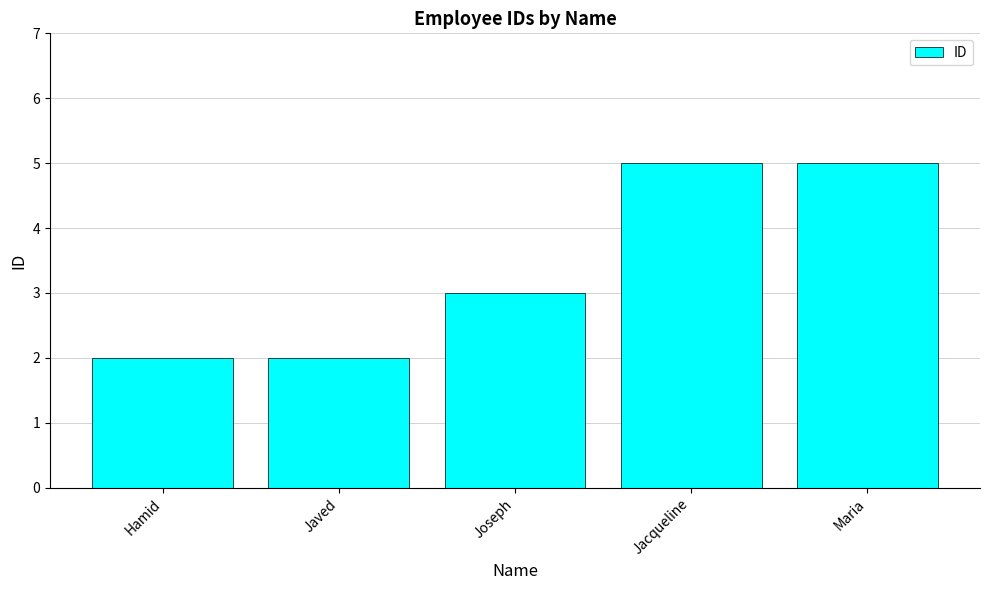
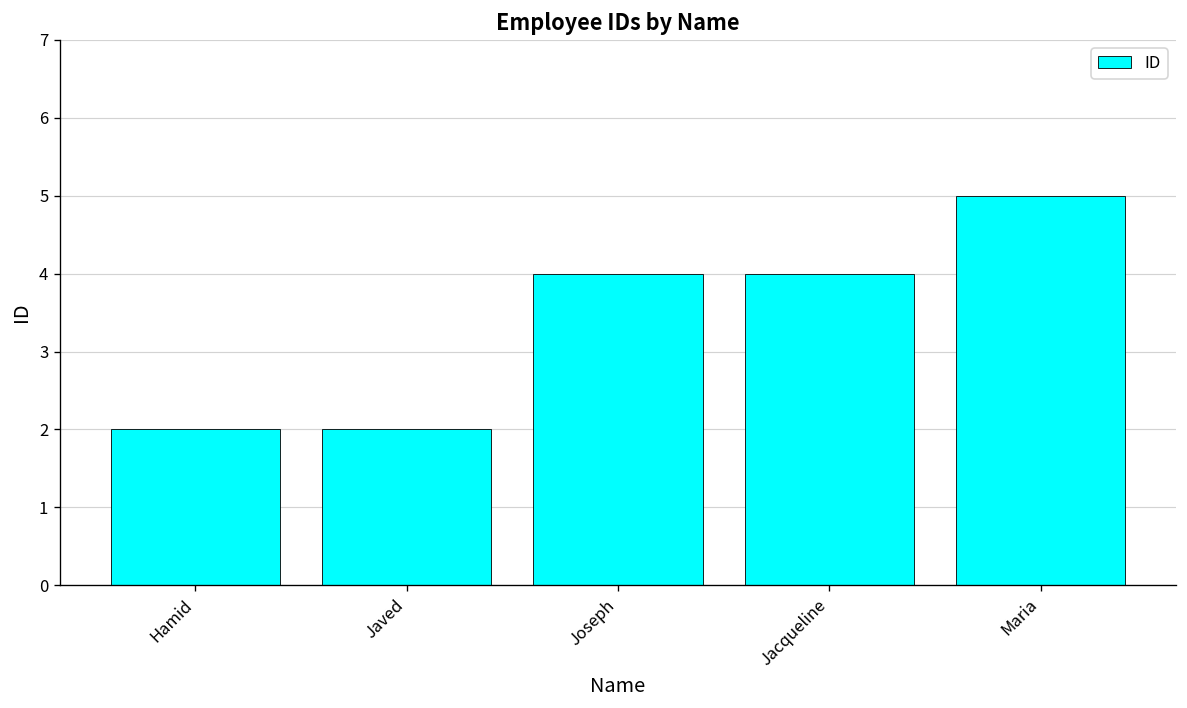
Joseph: 3 -> 4
Jacqueline: 5 -> 4
